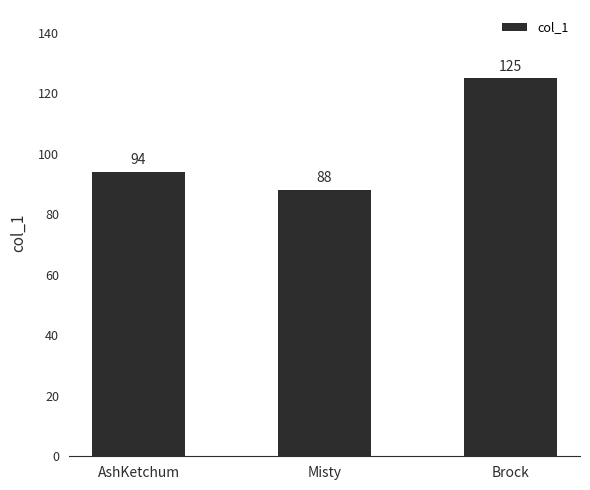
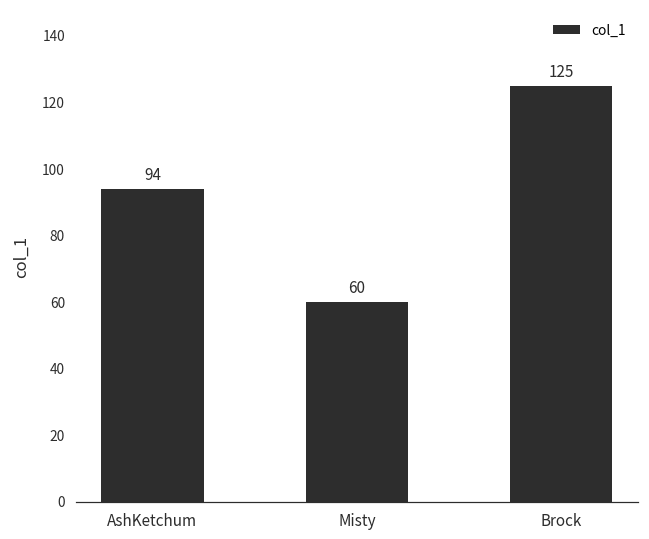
Misty: 88 -> 60
